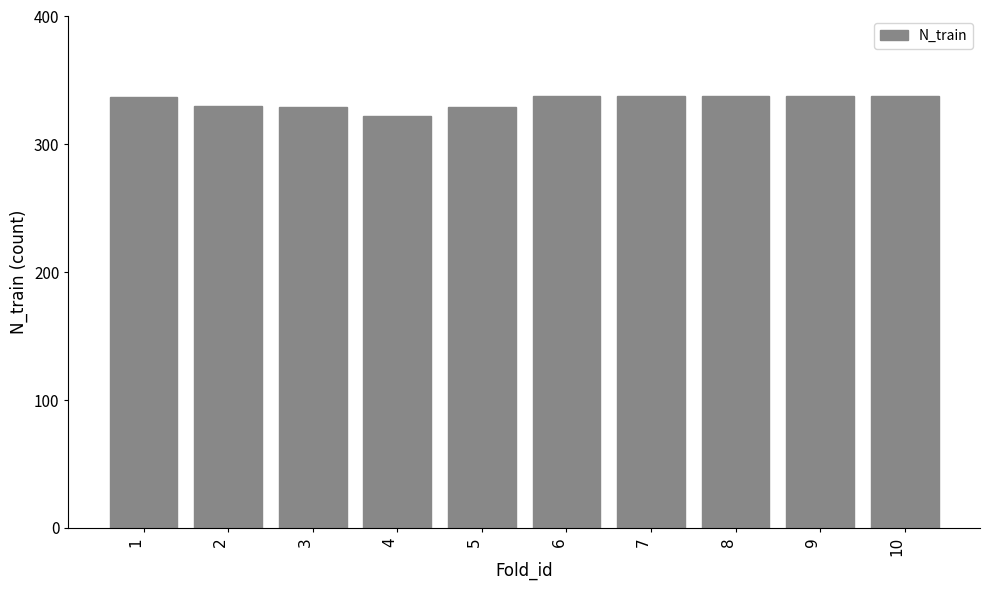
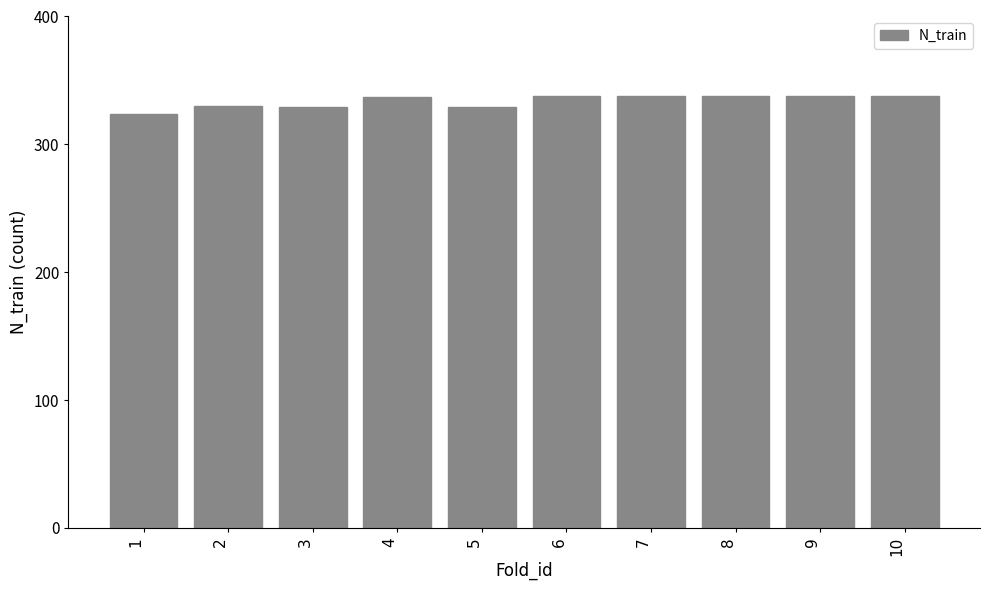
1: 337 -> 324
4: 322 -> 337
